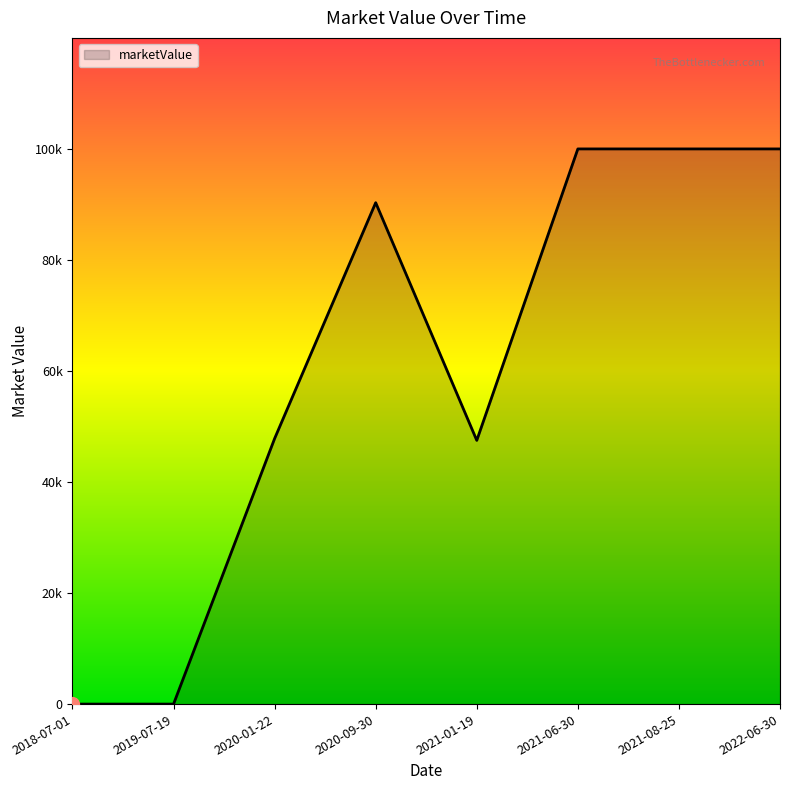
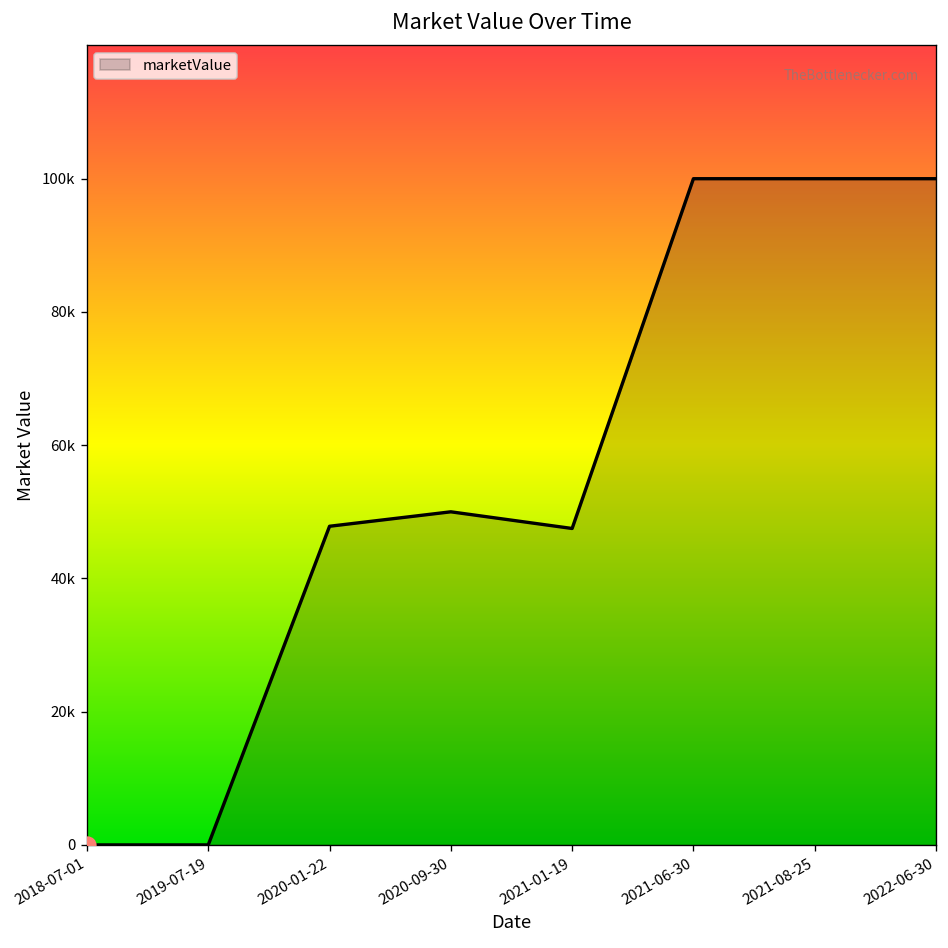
marketValue, 2020-09-30: 90000 -> 50000
